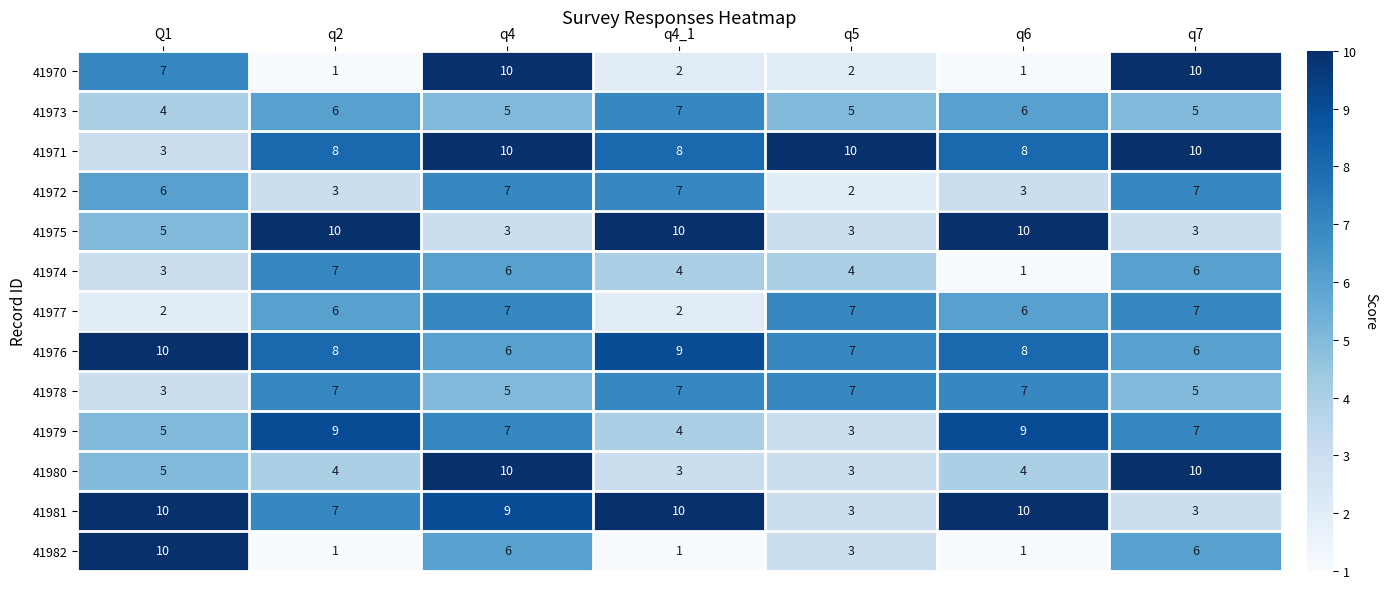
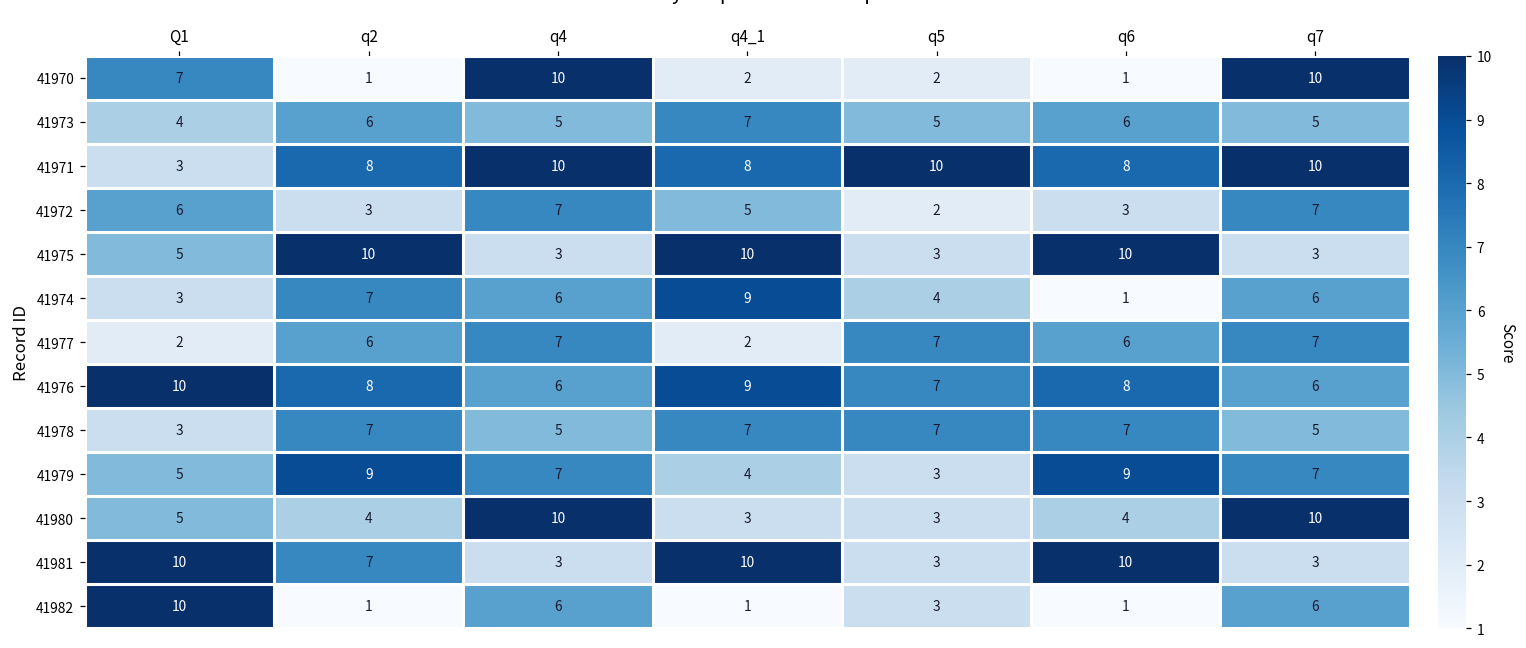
41972, q4_1: 7 -> 5
41974, q4_1: 4 -> 9
41981, q4: 9 -> 3
